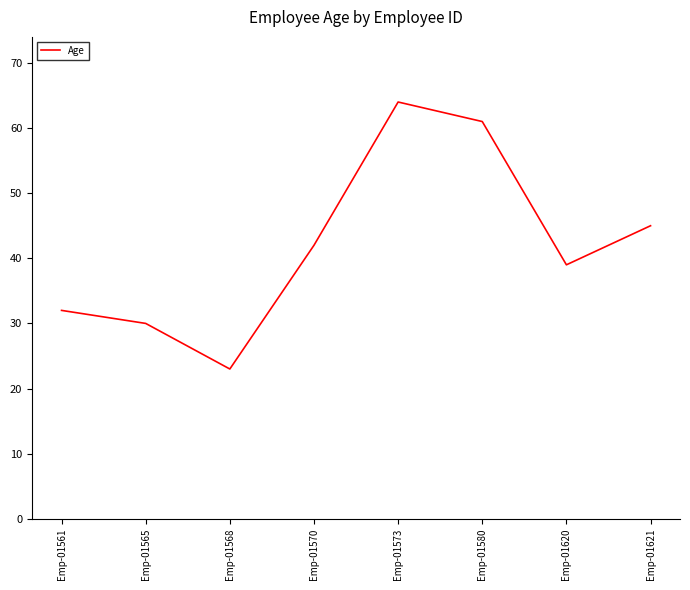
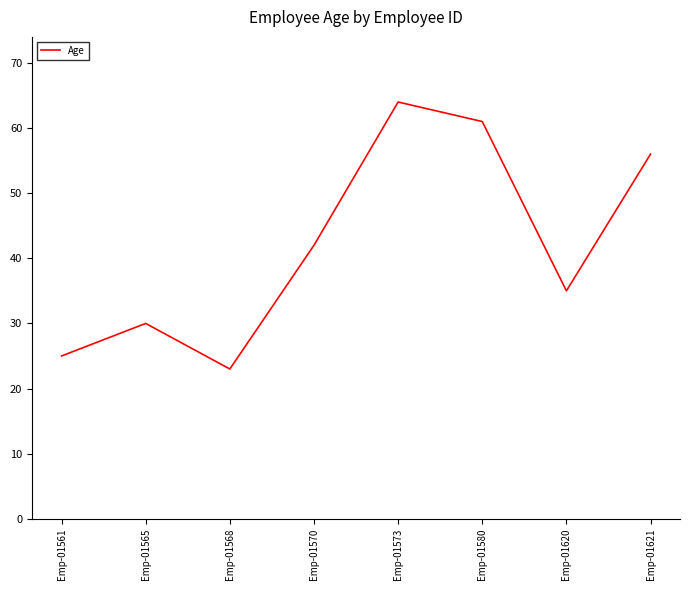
Emp-01561: 32 -> 25
Emp-01620: 39 -> 35
Emp-01621: 45 -> 56
